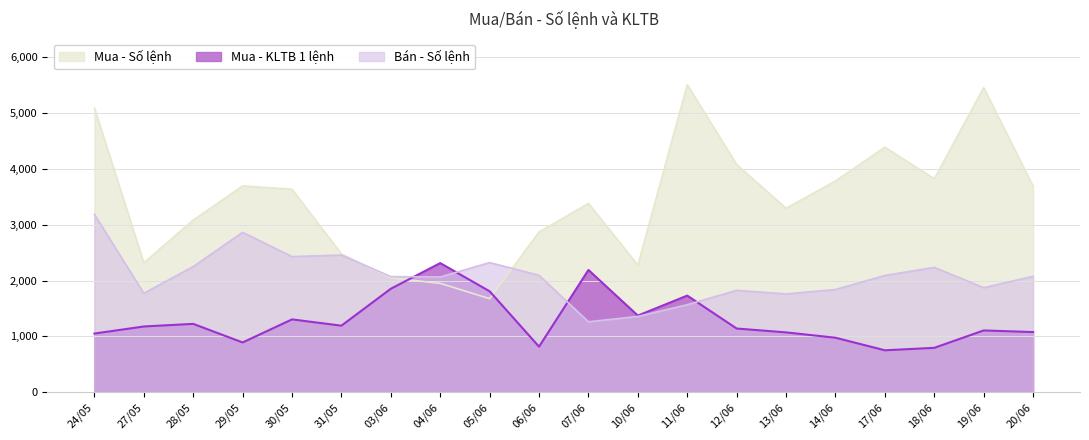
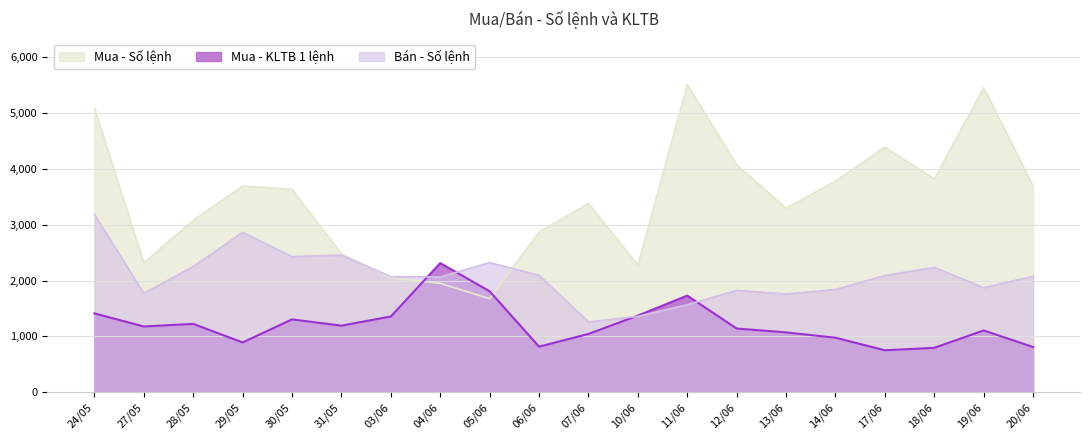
Mua - KLTB 1 lệnh, 24/05: 1,100 -> 1,400
Mua - KLTB 1 lệnh, 03/06: 1,900 -> 1,400
Mua - KLTB 1 lệnh, 07/06: 2,200 -> 1,000
Mua - KLTB 1 lệnh, 20/06: 1,100 -> 800
